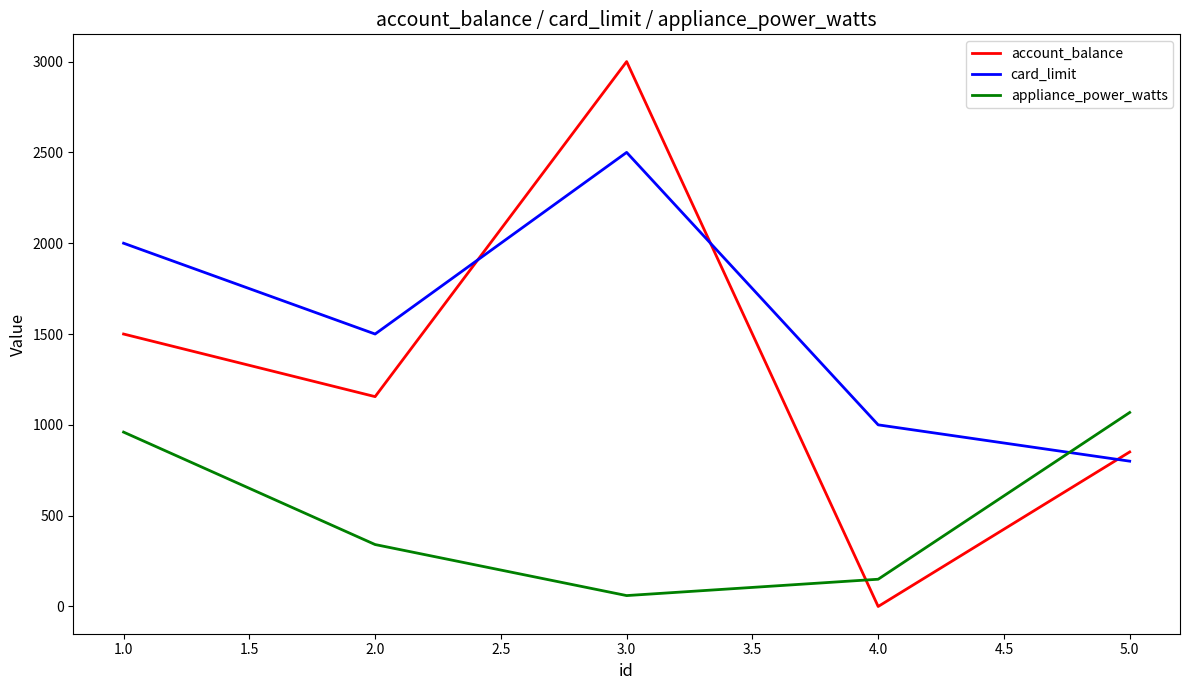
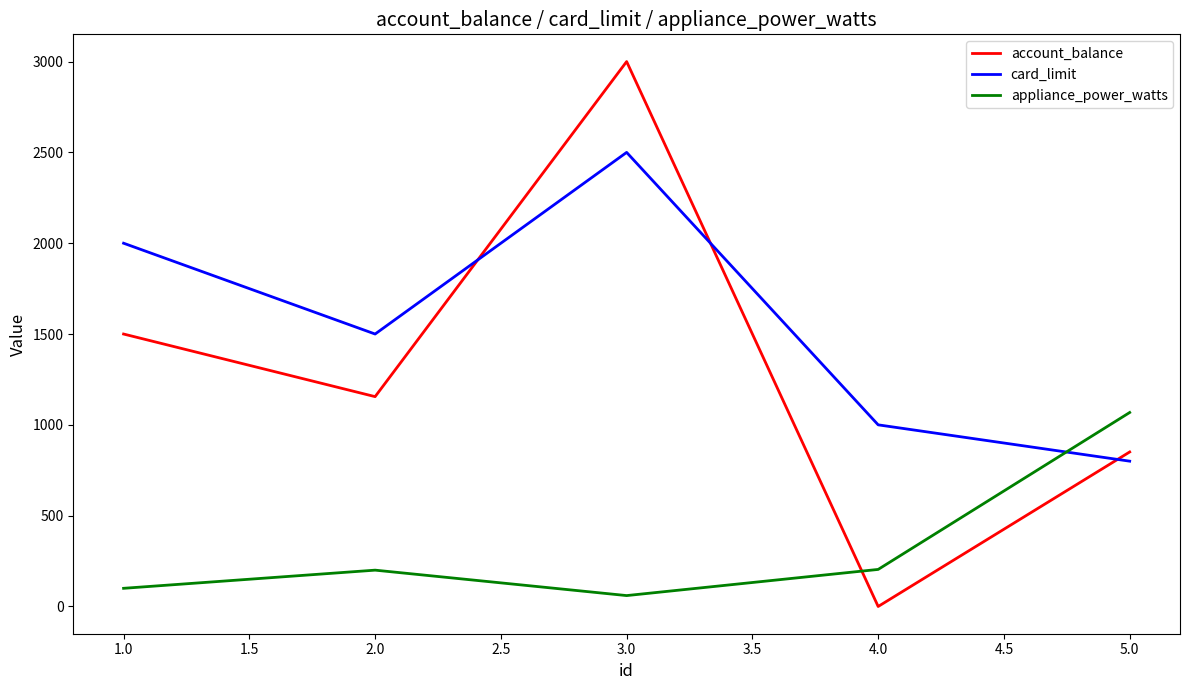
appliance_power_watts, 1.0: 960 -> 100
appliance_power_watts, 2.0: 340 -> 200
appliance_power_watts, 4.0: 150 -> 200
